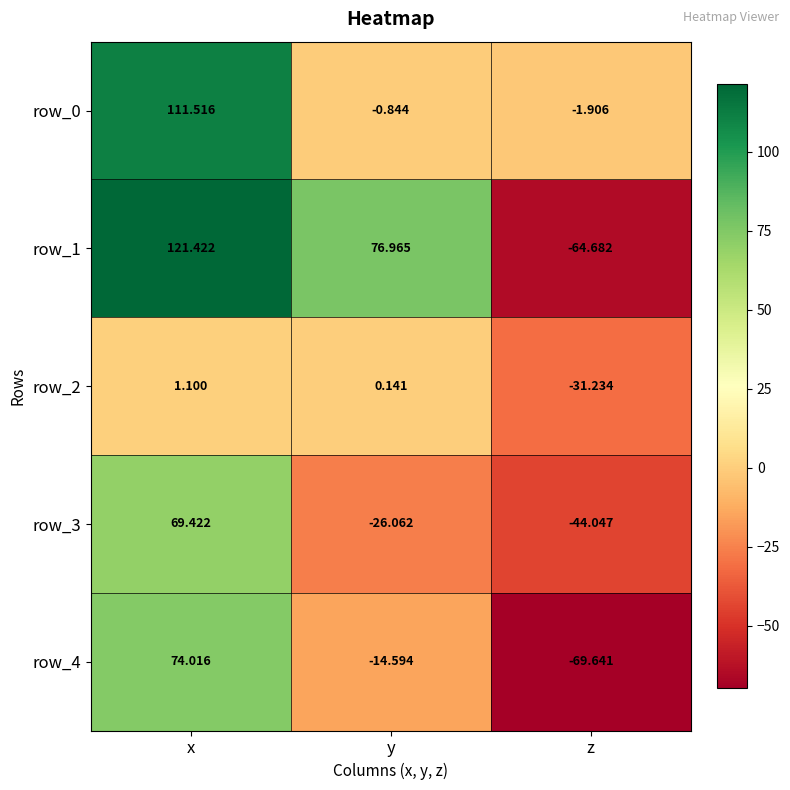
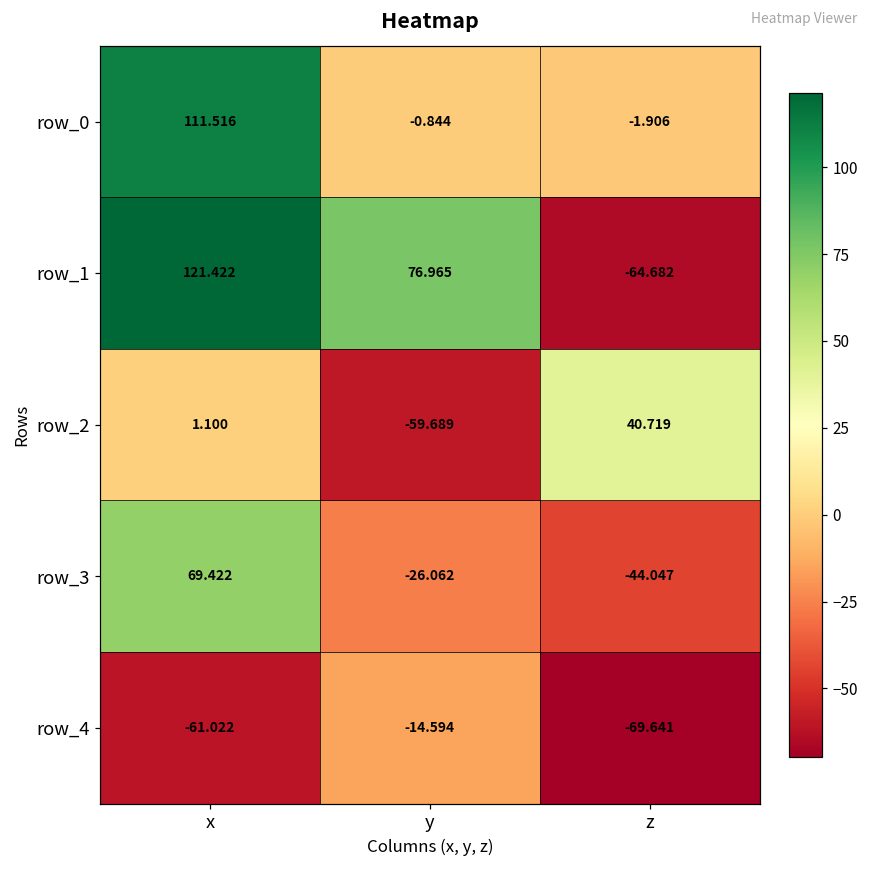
row_2, y: 0.141 -> -59.689
row_2, z: -31.234 -> 40.719
row_4, x: 74.016 -> -61.022
